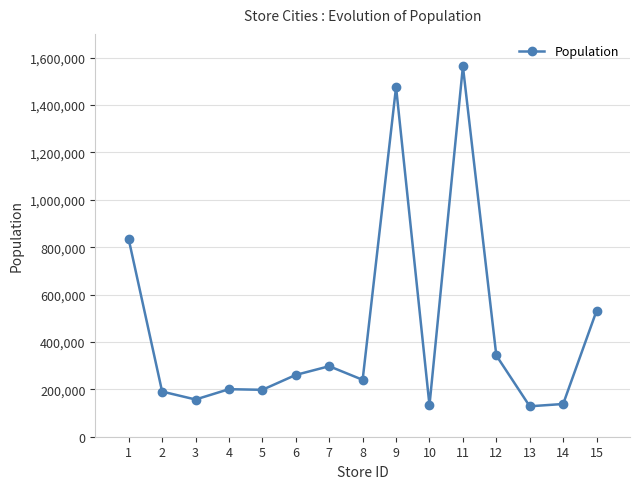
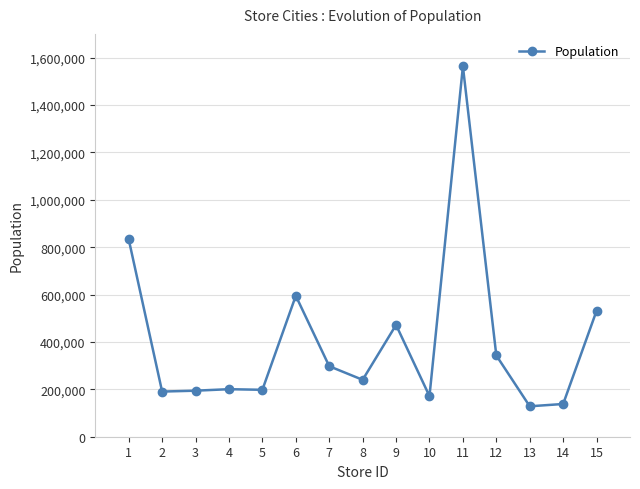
3: 160,000 -> 190,000
6: 260,000 -> 590,000
9: 1,480,000 -> 470,000
10: 130,000 -> 170,000
